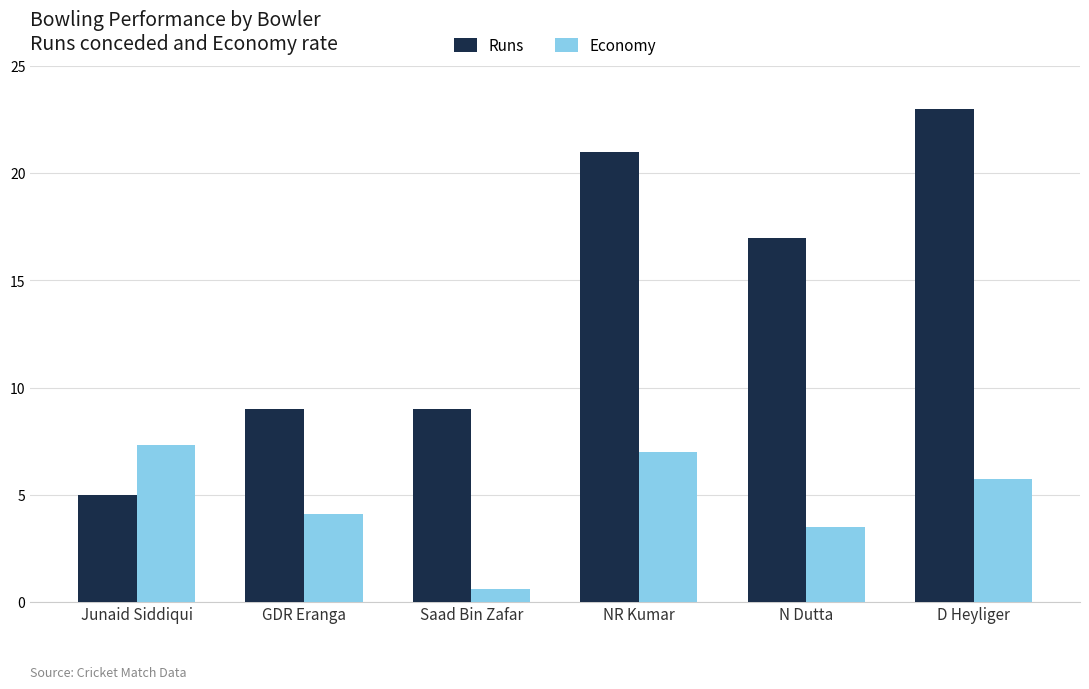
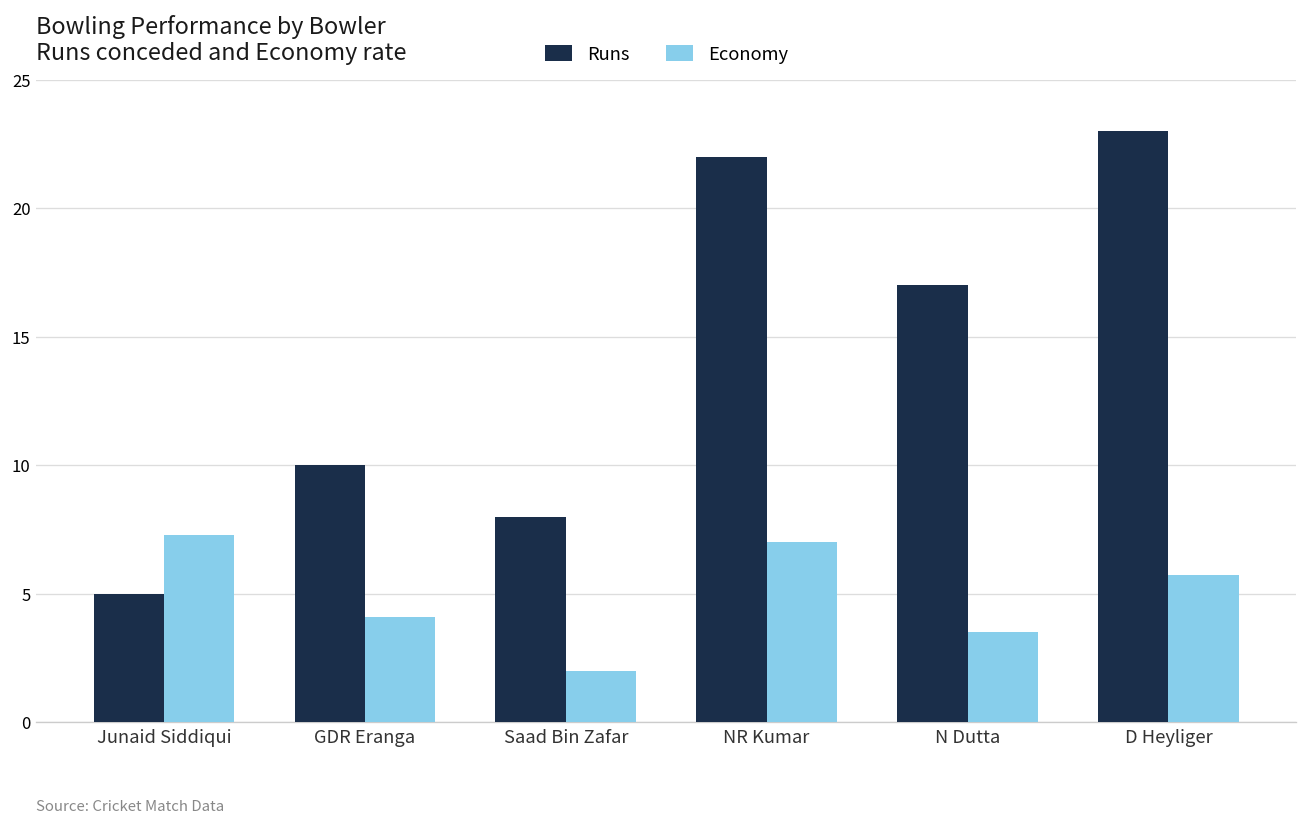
Runs, GDR Eranga: 9 -> 10
Runs, Saad Bin Zafar: 9 -> 8
Economy, Saad Bin Zafar: 0.6 -> 2.0
Runs, NR Kumar: 21 -> 22
